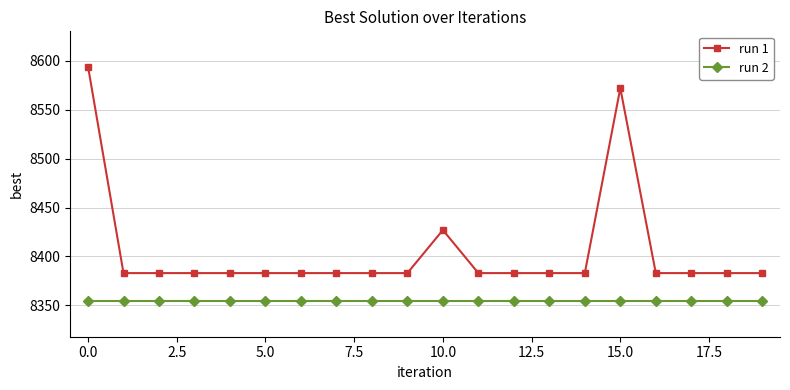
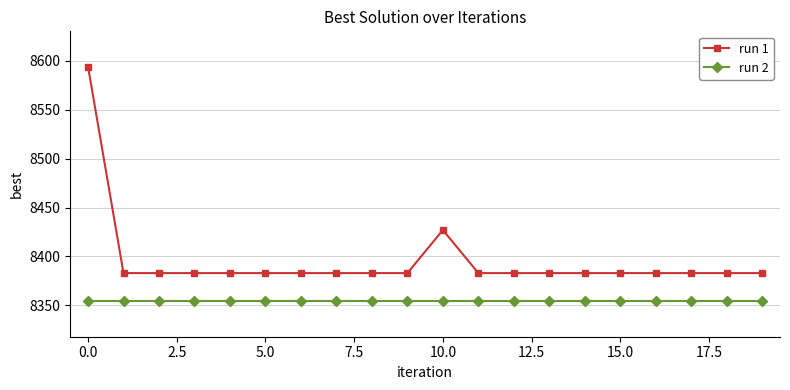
run 1, 15.0: 8570 -> 8380
